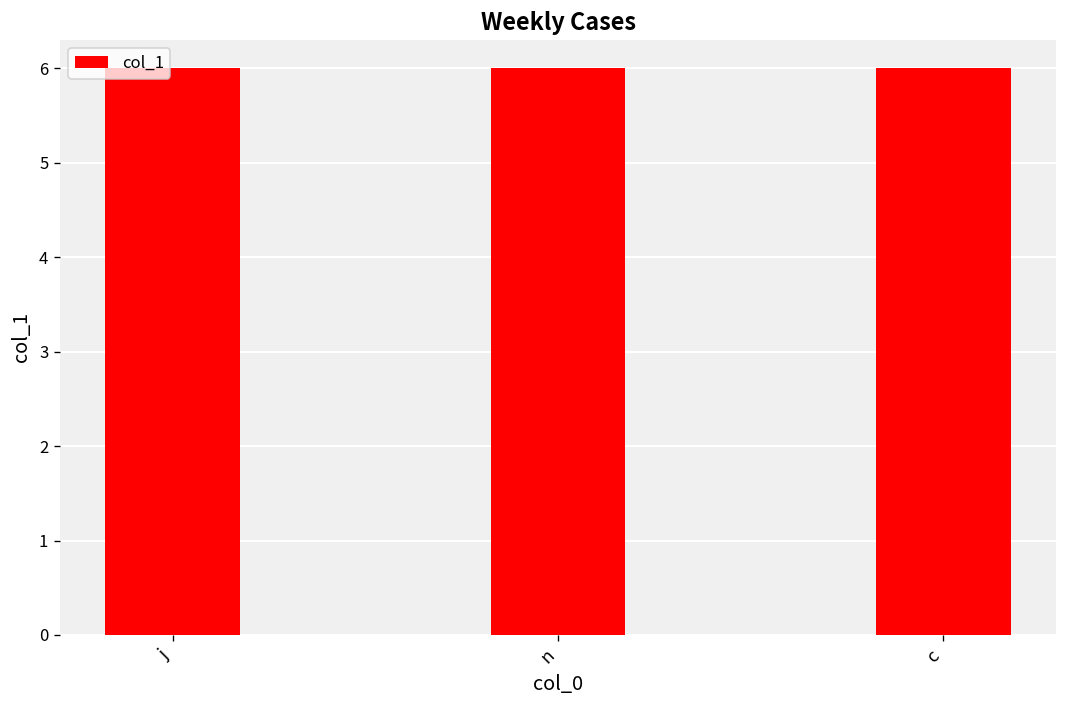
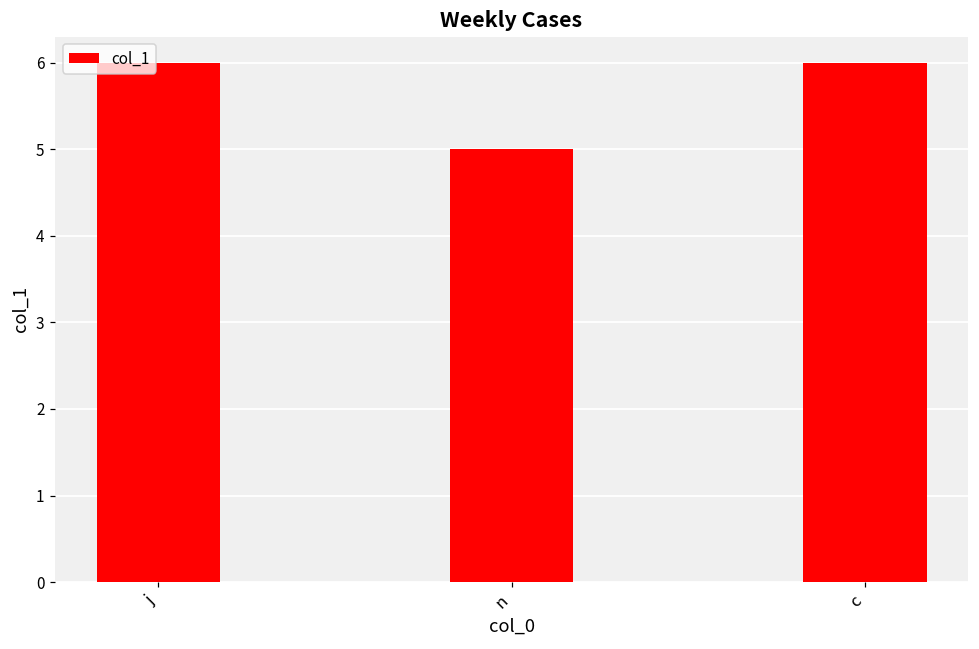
n: 6 -> 5
